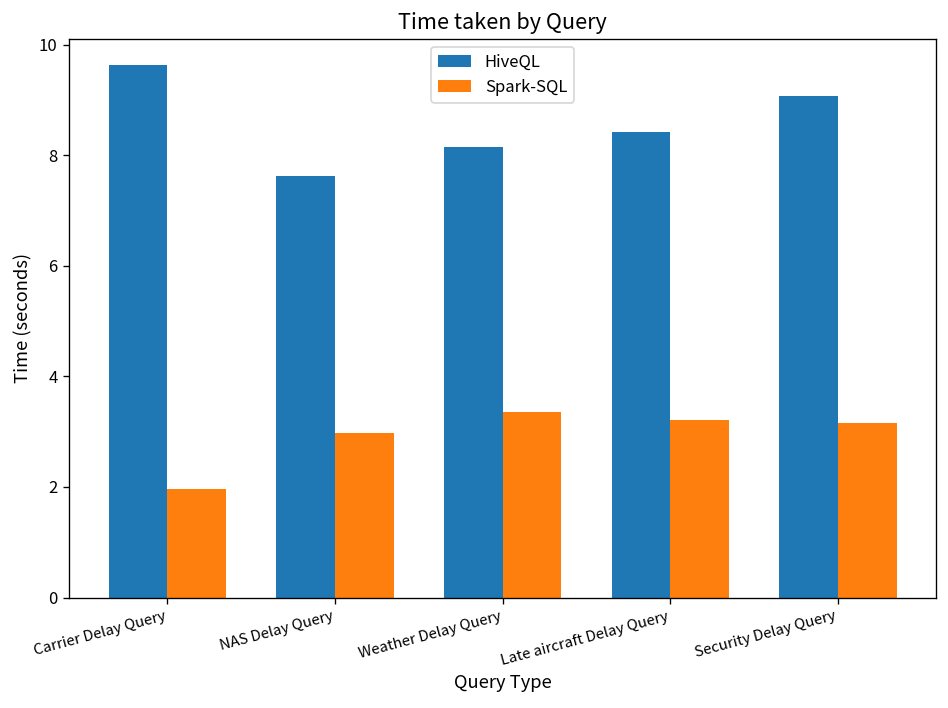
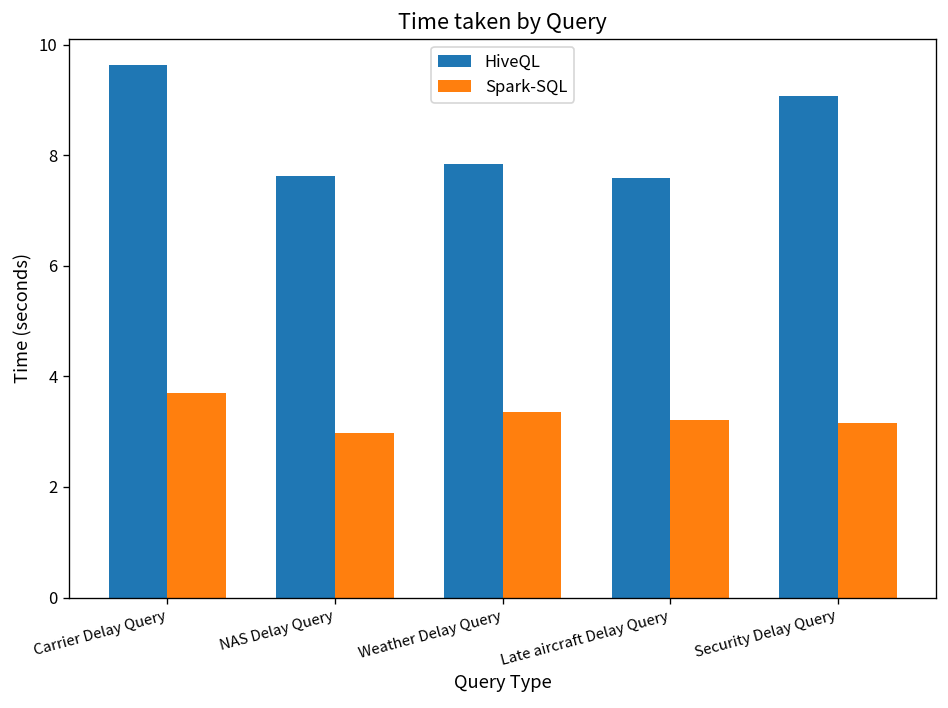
Spark-SQL, Carrier Delay Query: 2.0 -> 3.7
HiveQL, Weather Delay Query: 8.1 -> 7.8
HiveQL, Late aircraft Delay Query: 8.4 -> 7.6
